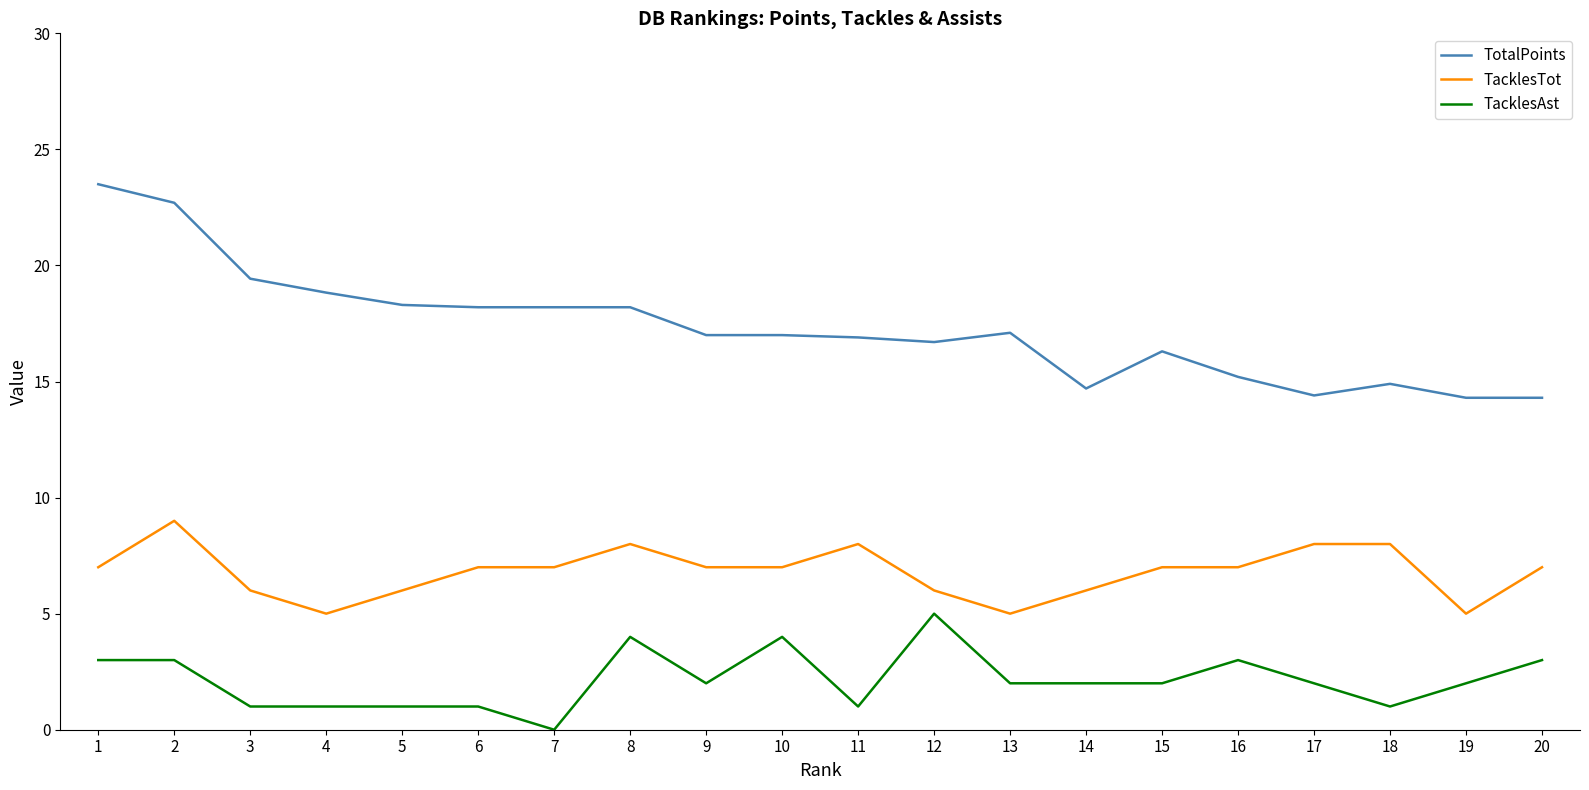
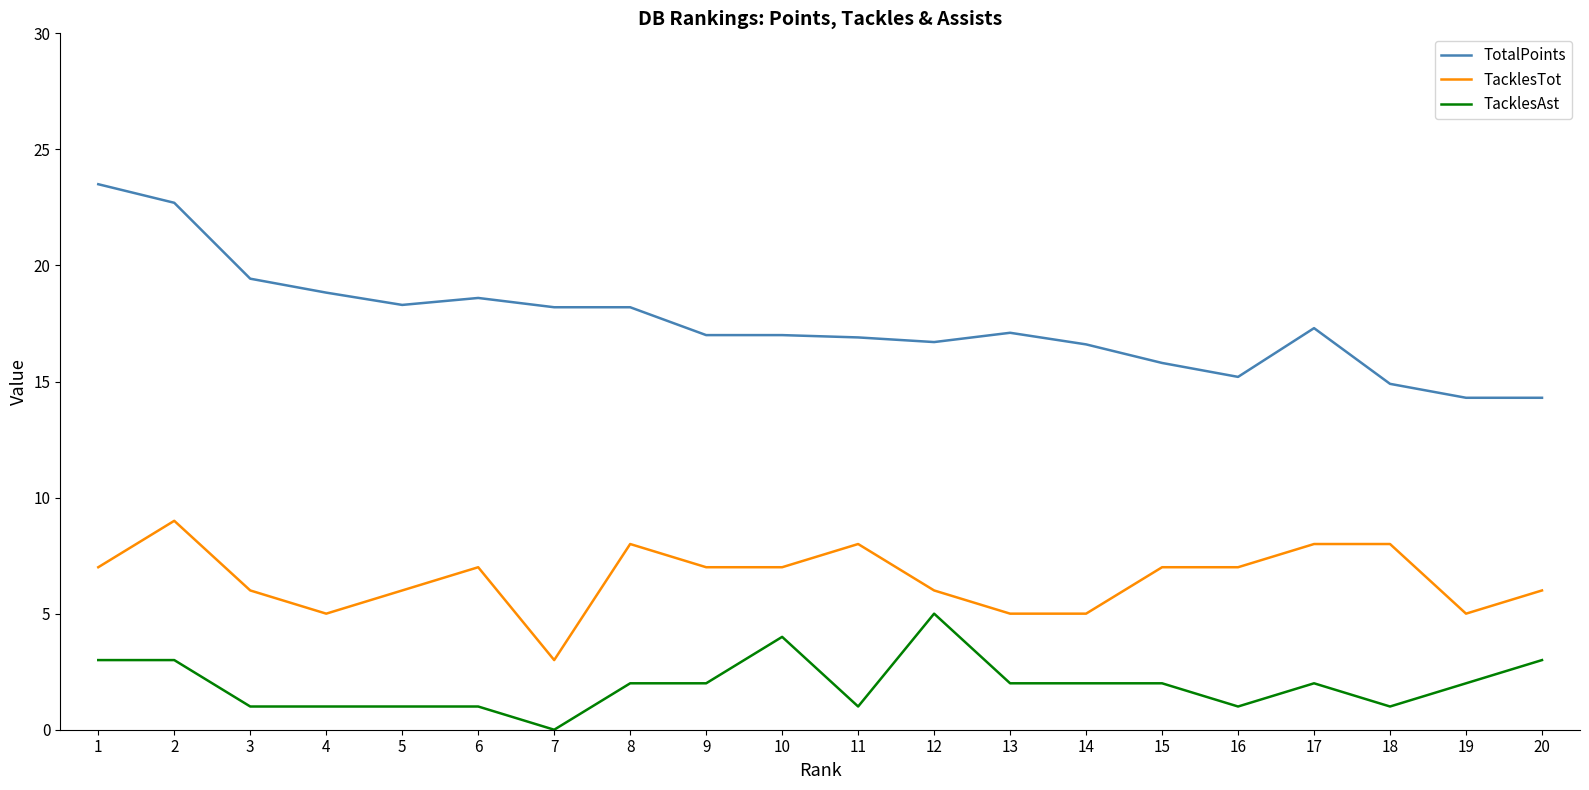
TotalPoints, 6: 18.2 -> 18.6
TacklesTot, 7: 7 -> 3
TacklesAst, 8: 4 -> 2
TotalPoints, 14: 14.7 -> 16.6
TacklesTot, 14: 6 -> 5
TotalPoints, 15: 16.3 -> 15.8
TacklesAst, 16: 3 -> 1
TotalPoints, 17: 14.4 -> 17.3
TacklesTot, 20: 7 -> 6
